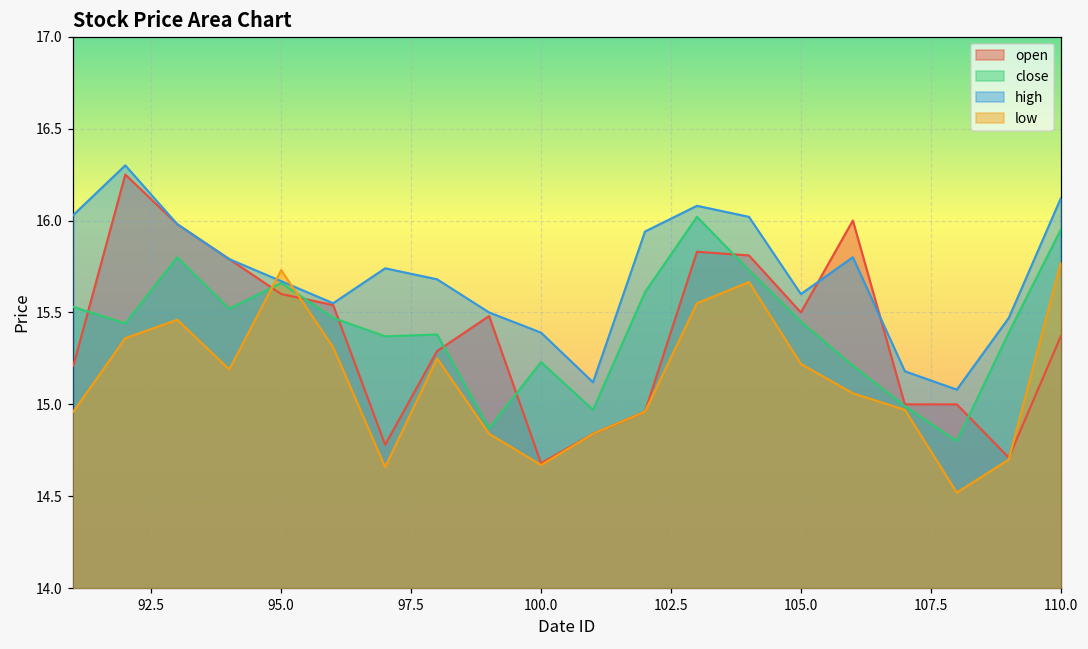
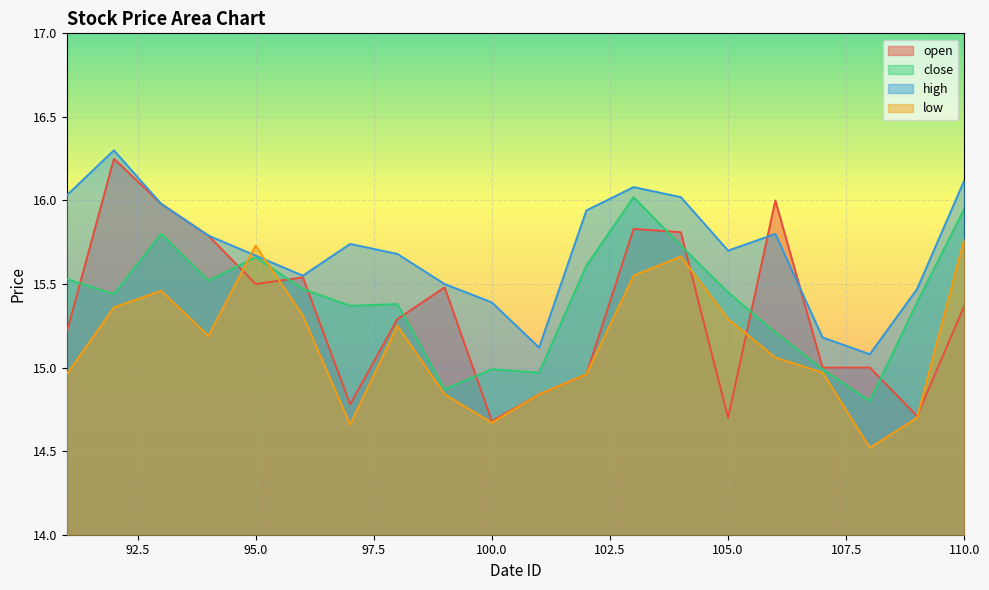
open, 95.0: 15.6 -> 15.5
close, 100.0: 15.23 -> 14.99
open, 105.0: 15.5 -> 14.7
high, 105.0: 15.6 -> 15.7
low, 105.0: 15.22 -> 15.29
